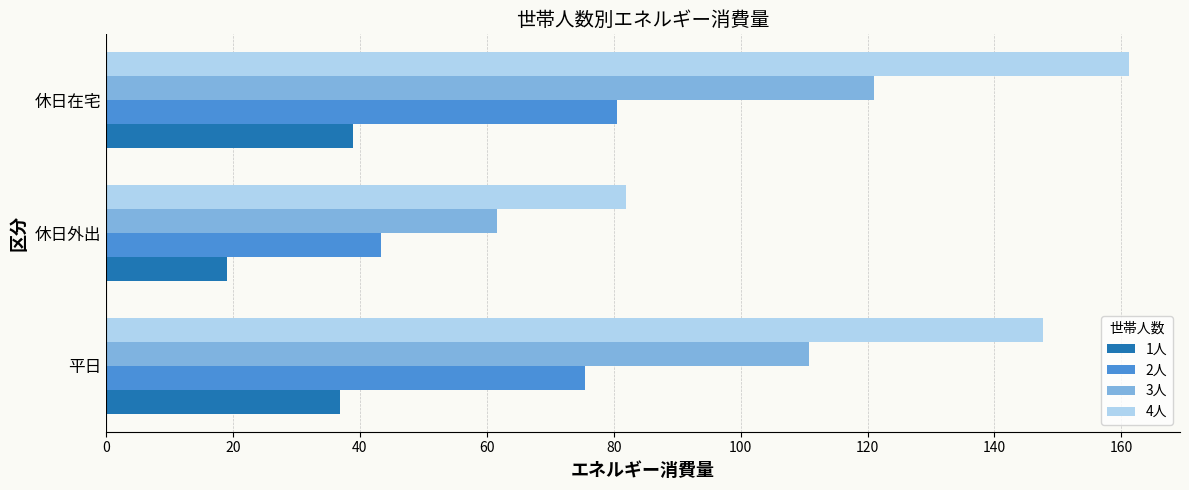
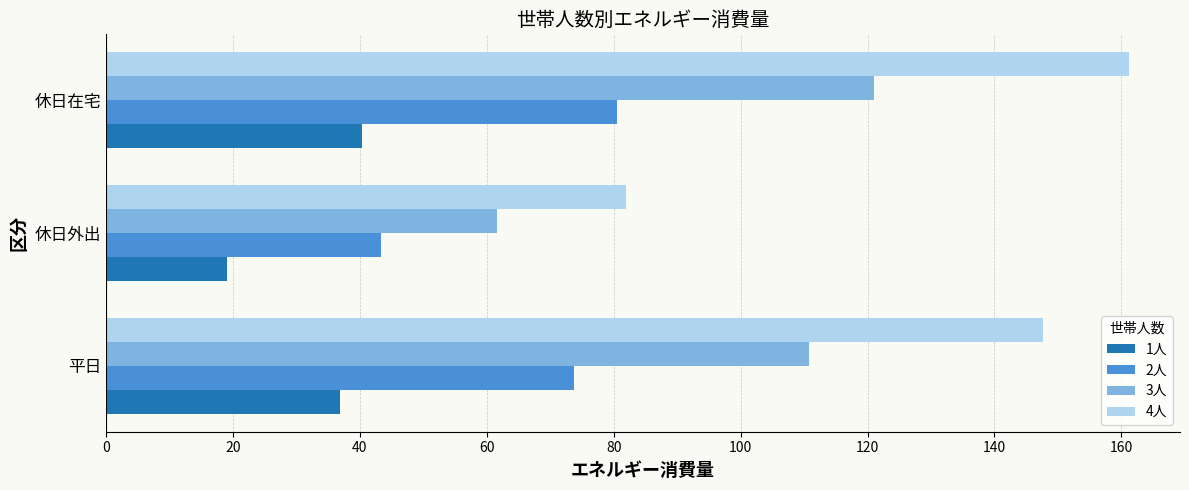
1人, 休日在宅: 39 -> 40
2人, 平日: 76 -> 74
